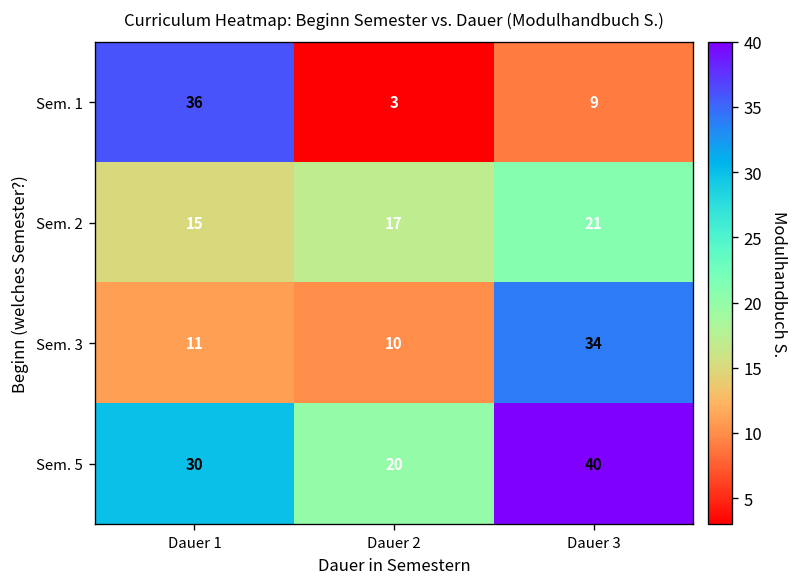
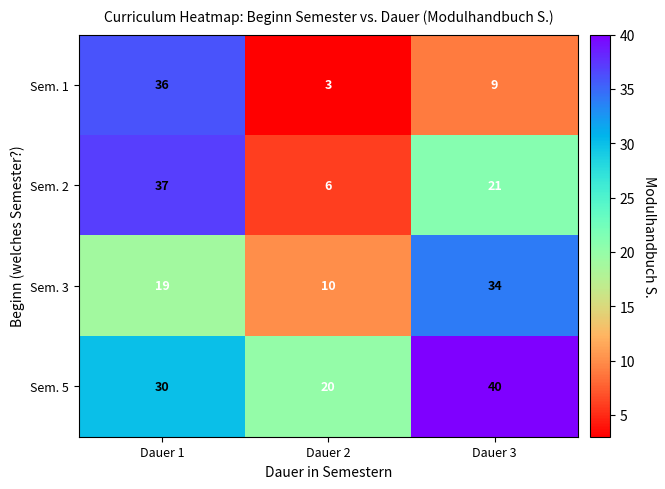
Sem. 2, Dauer 1: 15 -> 37
Sem. 2, Dauer 2: 17 -> 6
Sem. 3, Dauer 1: 11 -> 19
